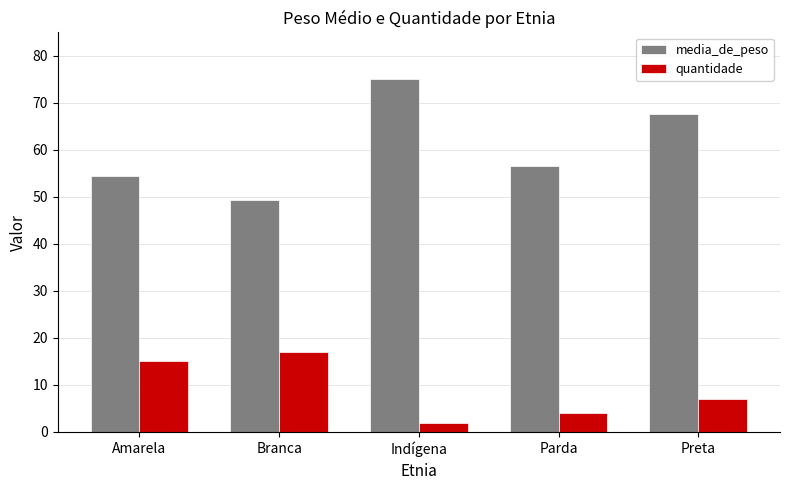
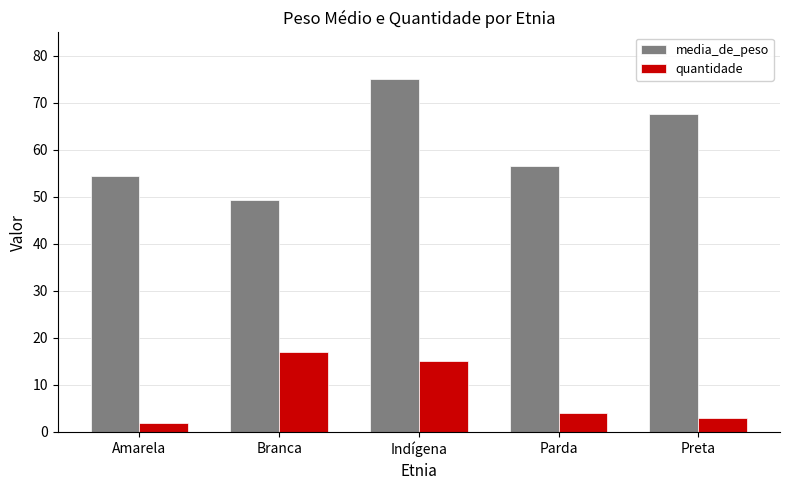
quantidade, Amarela: 15 -> 2
quantidade, Indígena: 2 -> 15
quantidade, Preta: 7 -> 3
